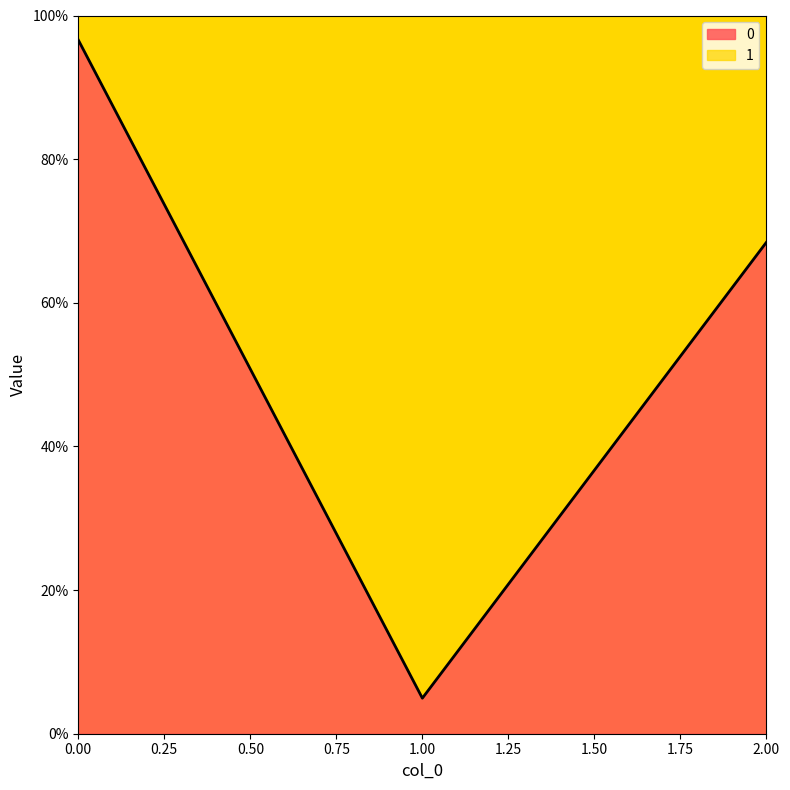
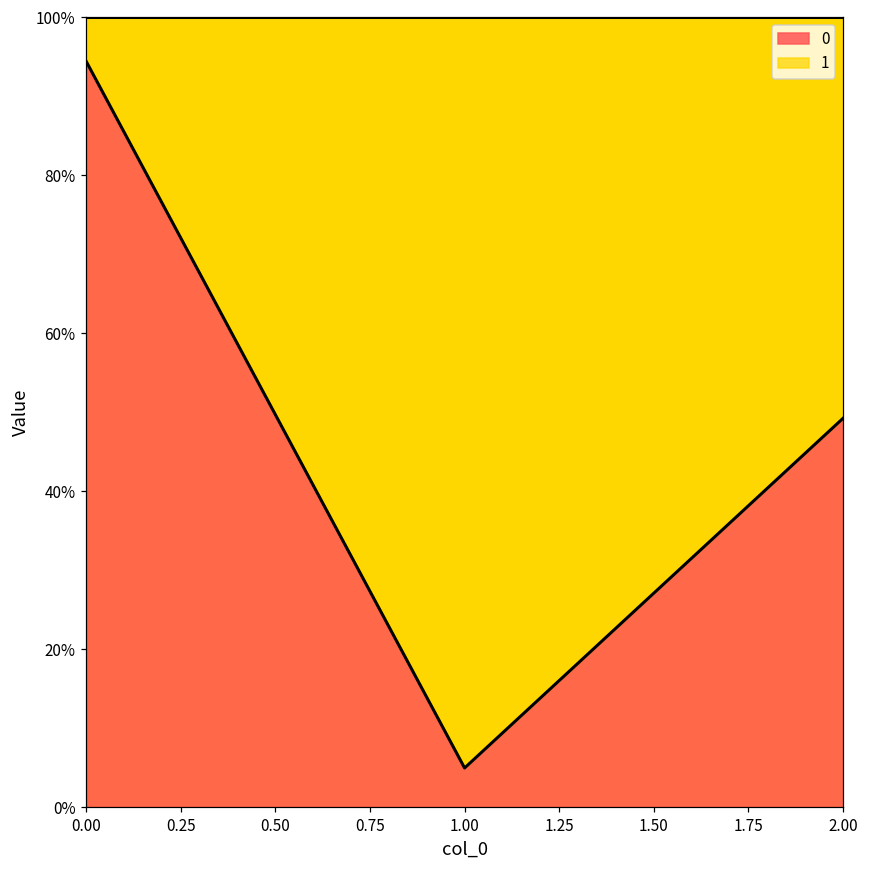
0, 0.00: 97% -> 94%
0, 2.00: 68% -> 49%
